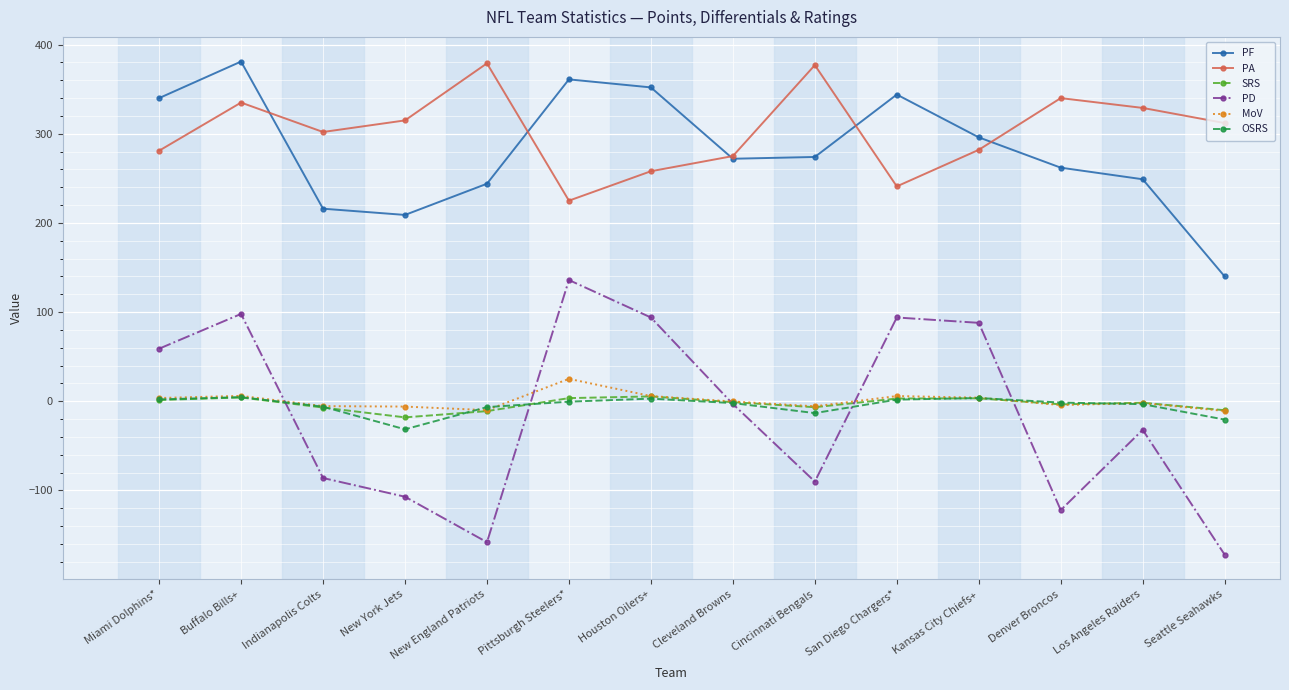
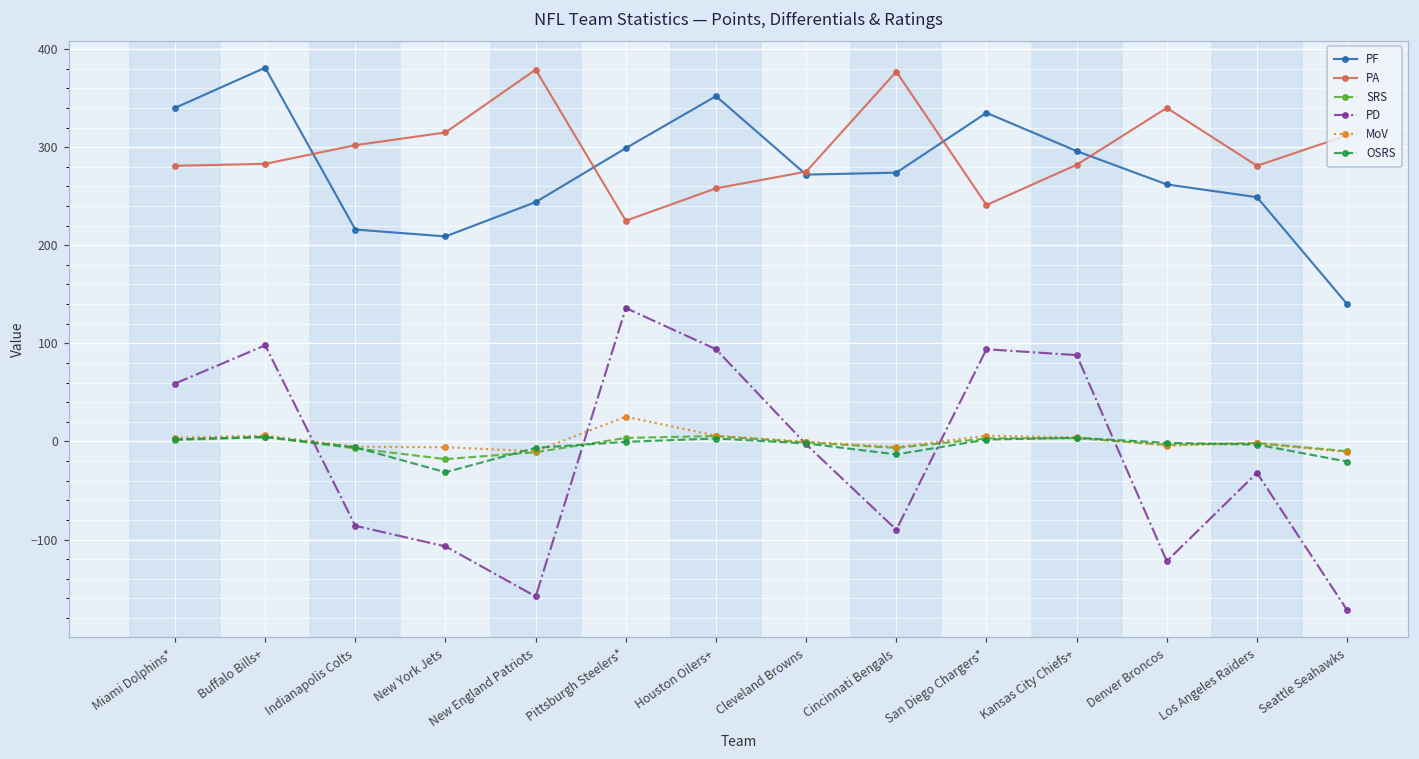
PA, Buffalo Bills+: 340 -> 280
PF, Pittsburgh Steelers*: 360 -> 300
PF, San Diego Chargers*: 344 -> 335
PA, Los Angeles Raiders: 330 -> 280
